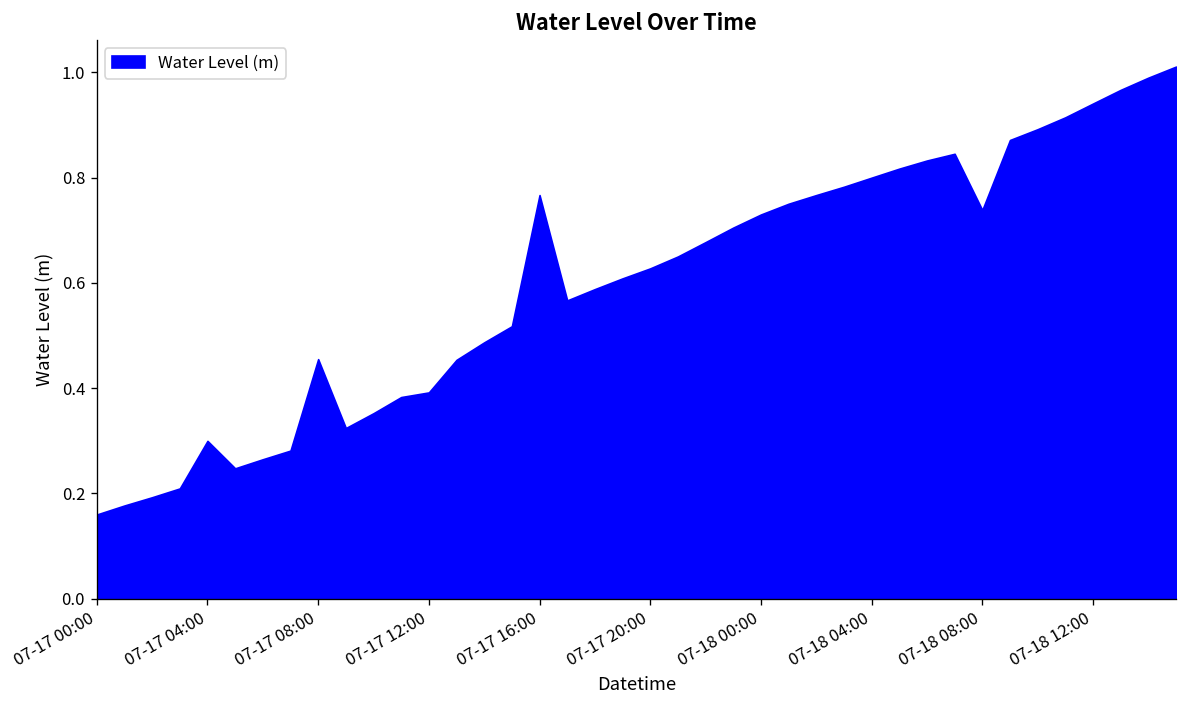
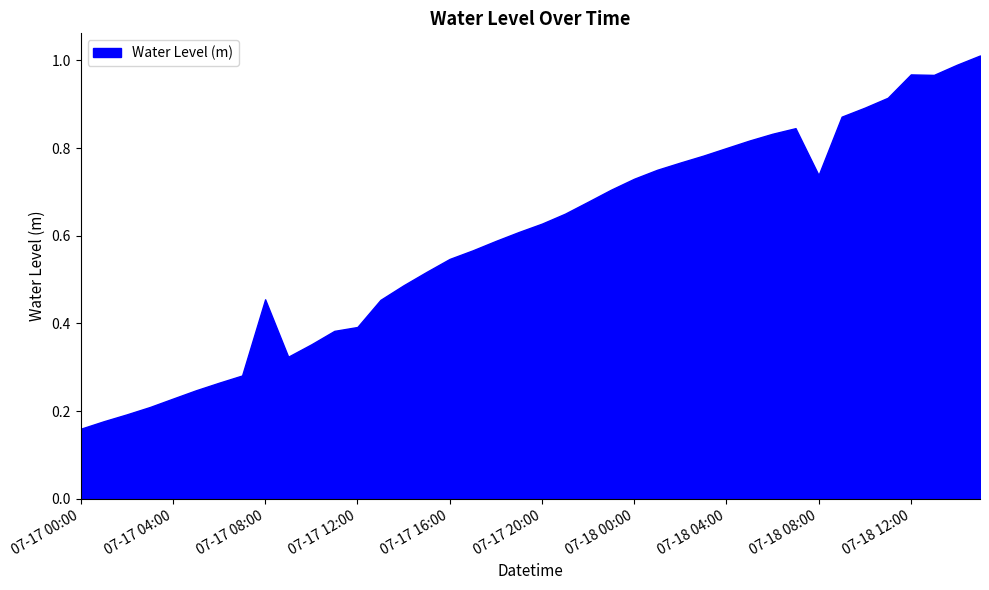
07-17 04:00: 0.30 -> 0.23
07-17 16:00: 0.77 -> 0.55
07-18 12:00: 0.94 -> 0.97
